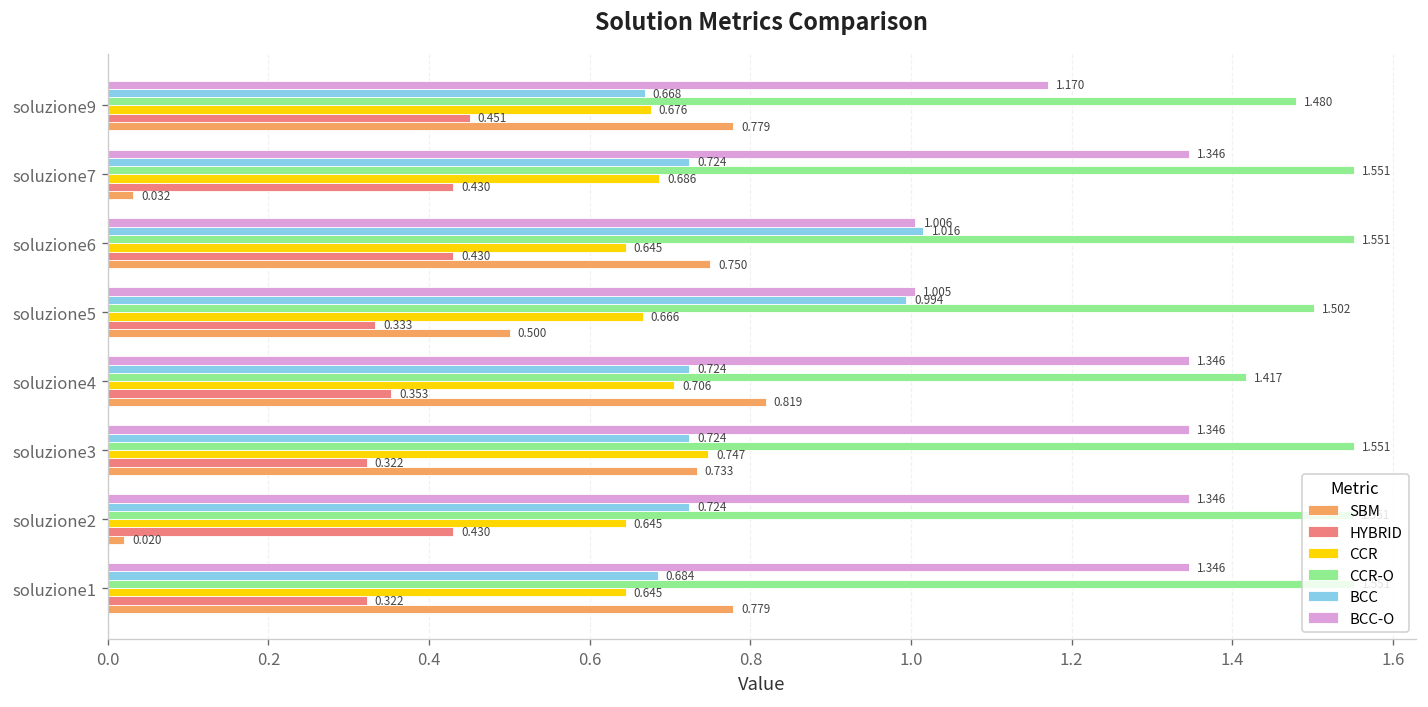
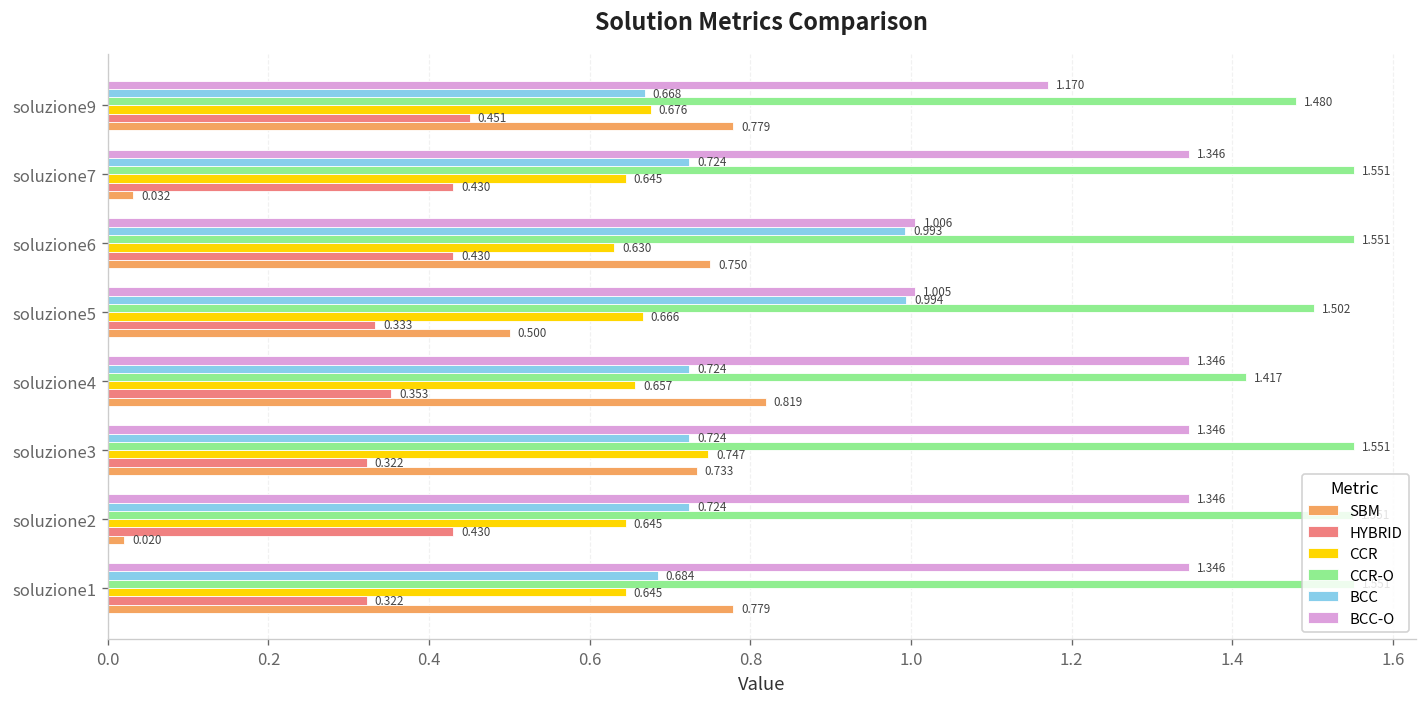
CCR, soluzione7: 0.686 -> 0.645
BCC, soluzione6: 1.016 -> 0.993
CCR, soluzione6: 0.645 -> 0.630
CCR, soluzione4: 0.706 -> 0.657
